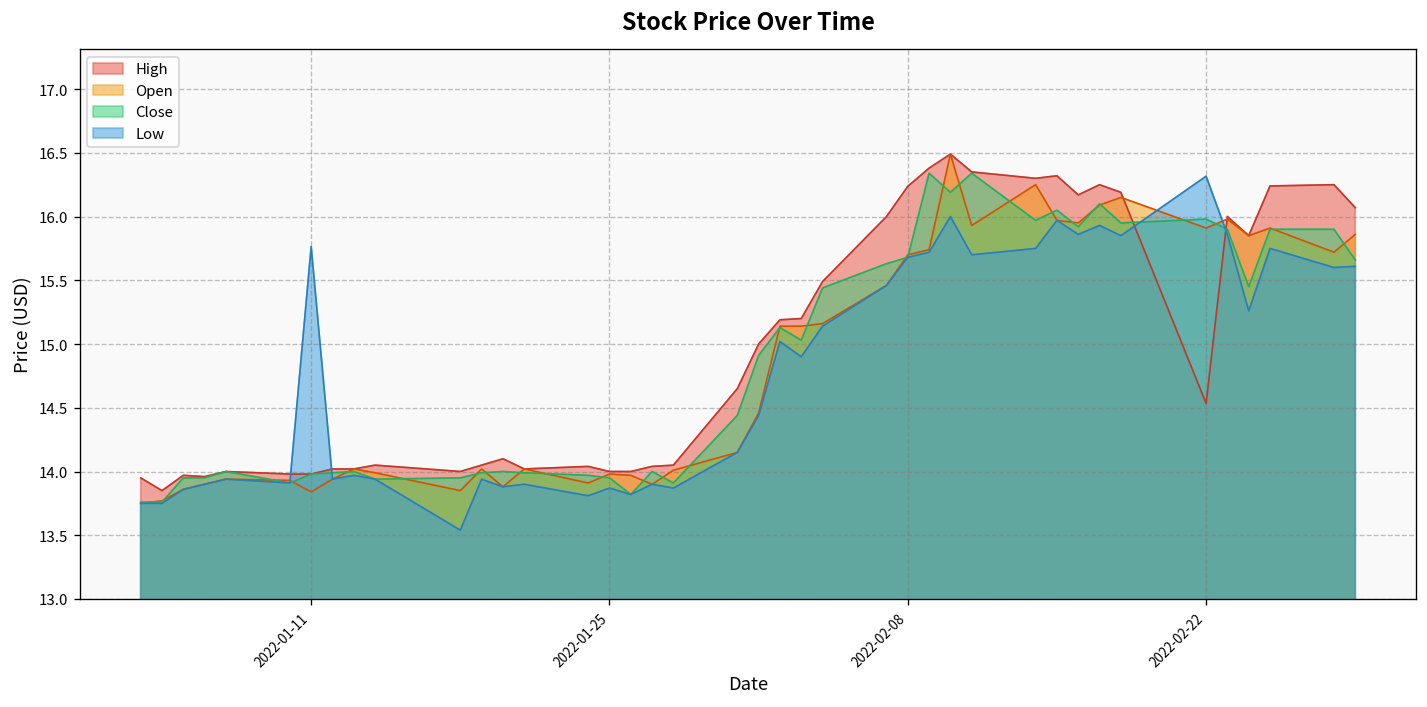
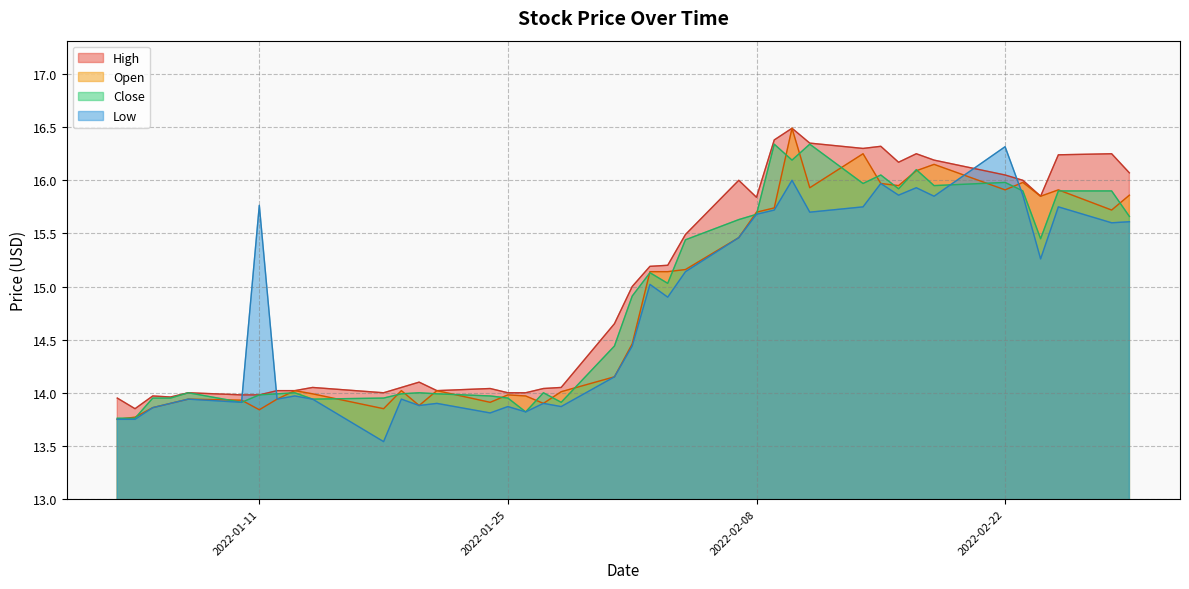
High, 2022-02-08: 16.24 -> 15.84
High, 2022-02-22: 14.53 -> 16.05
